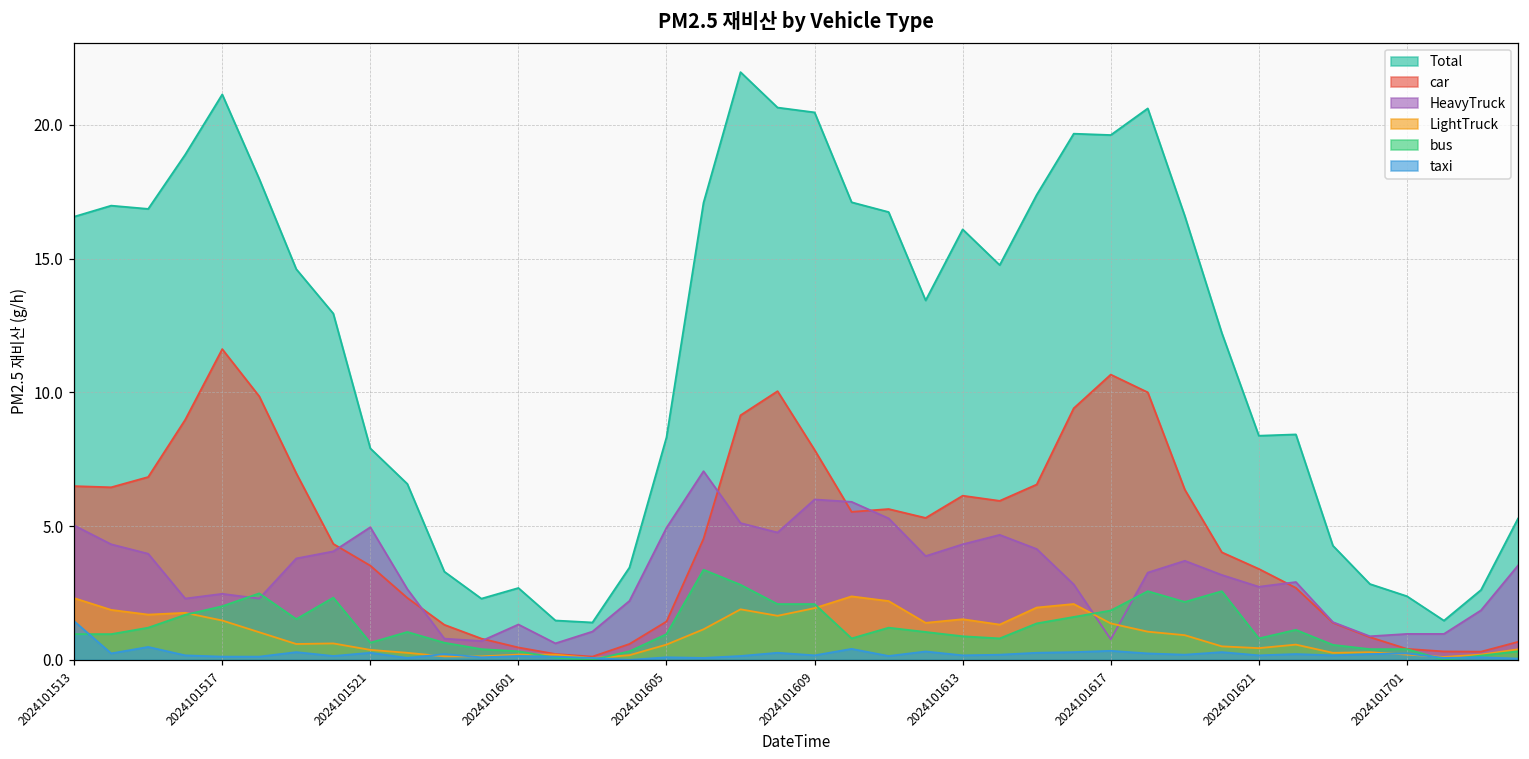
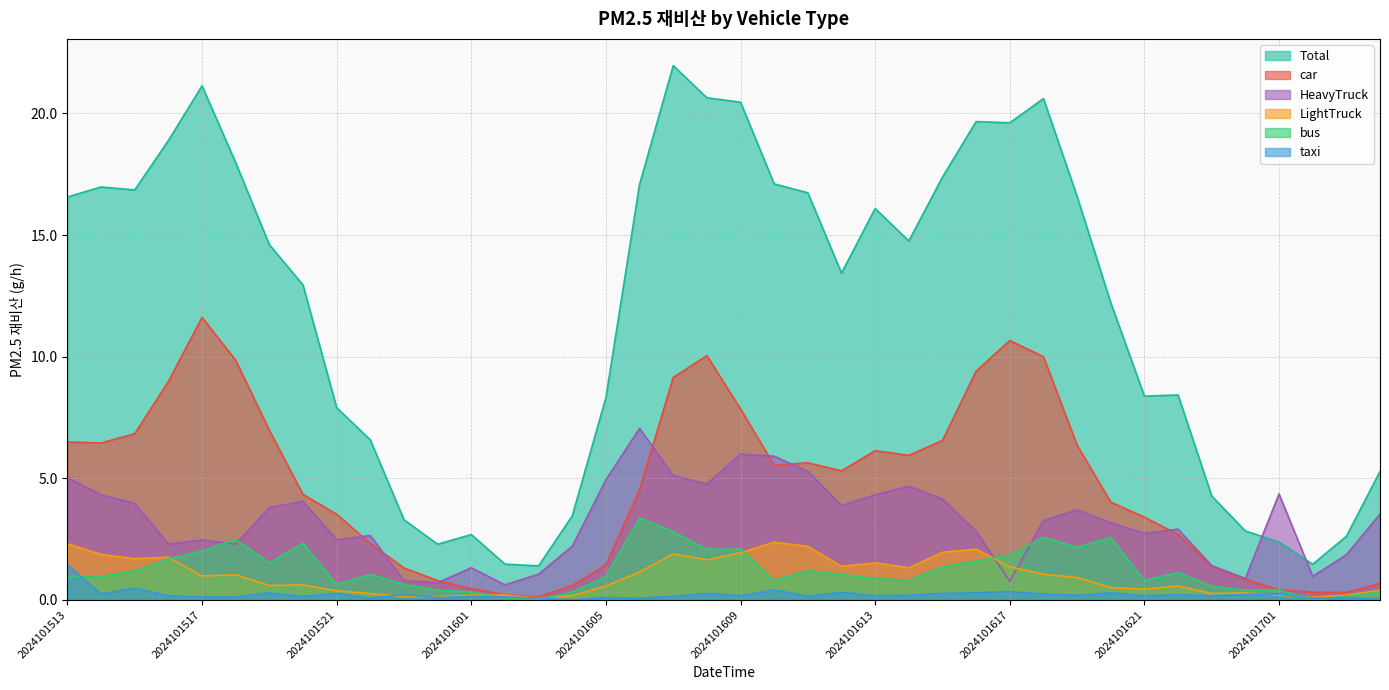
LightTruck, 2024101517: 1.5 -> 1.0
HeavyTruck, 2024101521: 5.0 -> 2.5
HeavyTruck, 2024101701: 1.0 -> 4.4
